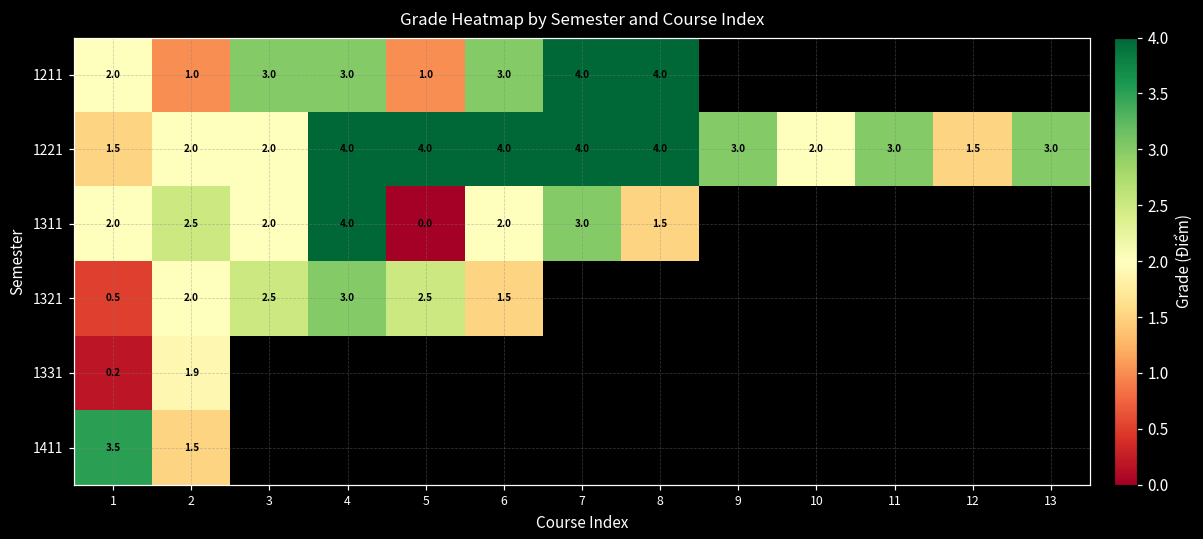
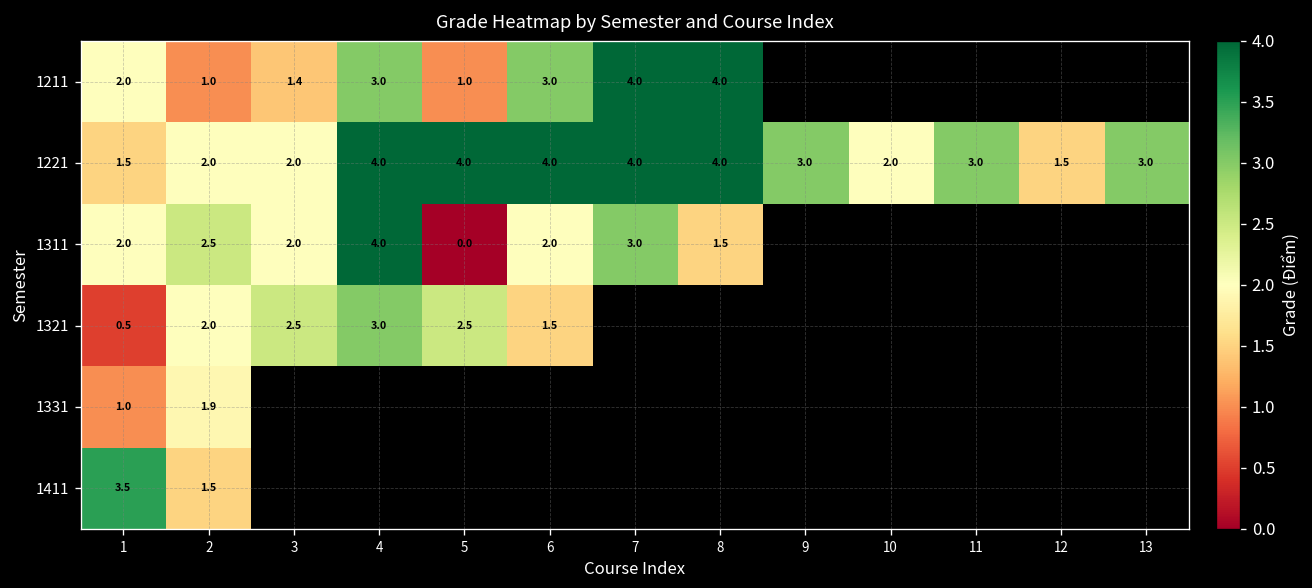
1211, 3: 3.0 -> 1.4
1331, 1: 0.2 -> 1.0
